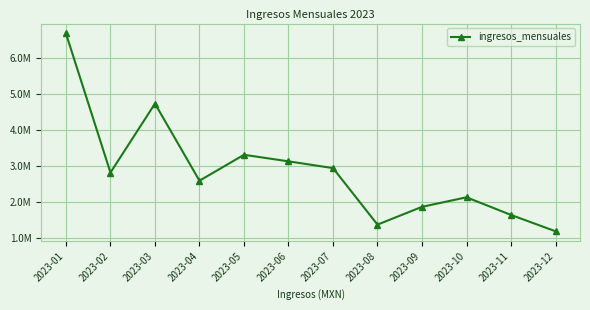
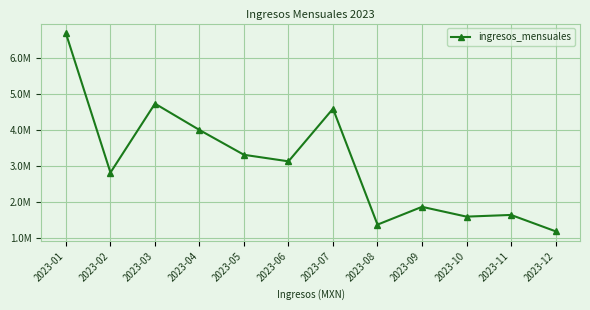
2023-04: 2600000 -> 4000000
2023-07: 2900000 -> 4600000
2023-10: 2100000 -> 1600000
